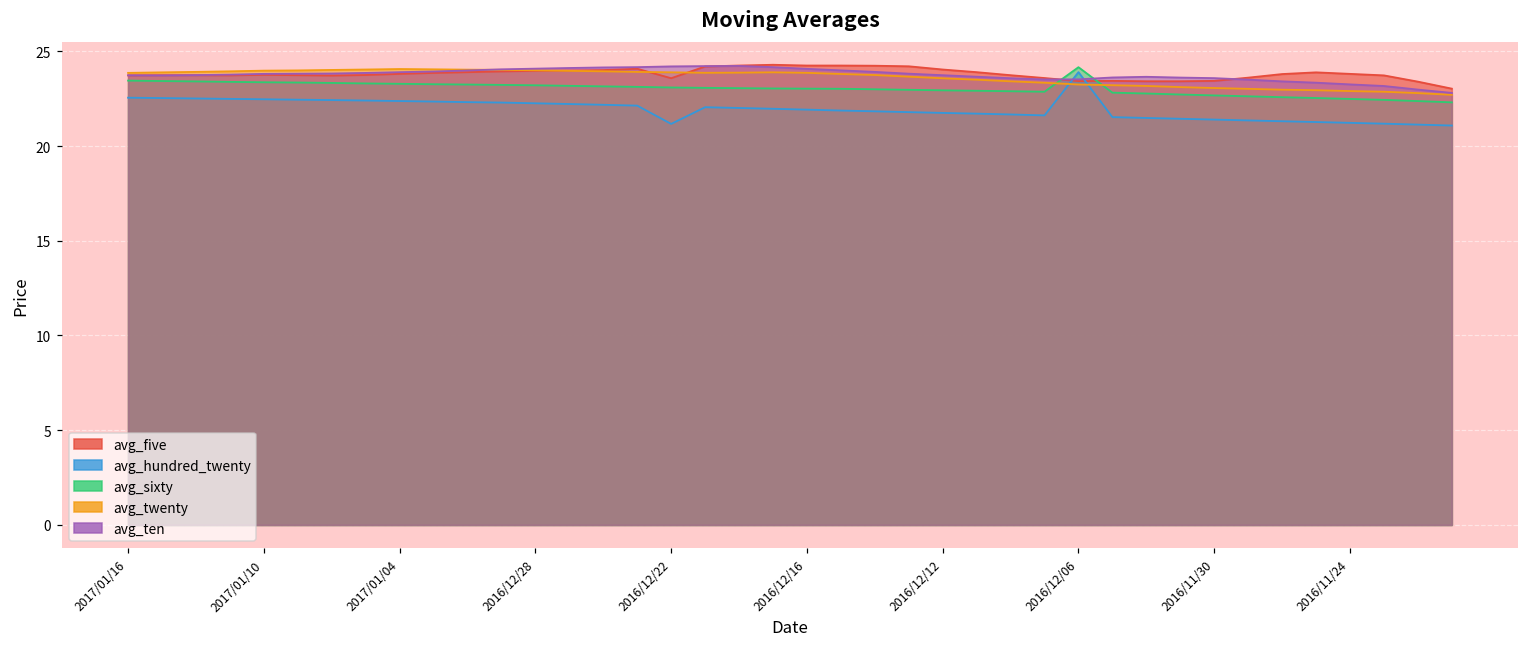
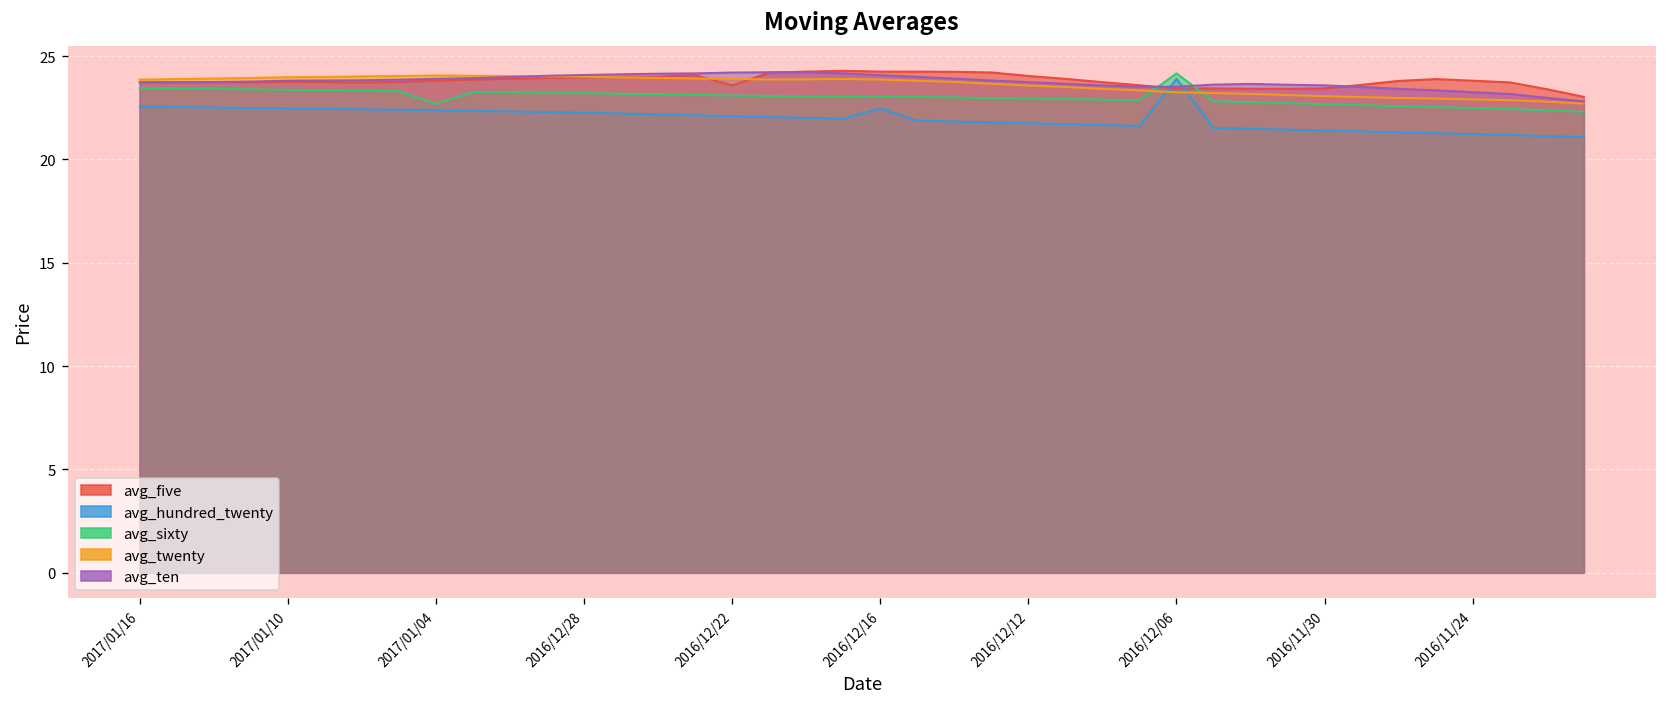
avg_sixty, 2017/01/04: 23.3 -> 22.7
avg_hundred_twenty, 2016/12/22: 21.2 -> 22.1
avg_hundred_twenty, 2016/12/16: 21.9 -> 22.5
